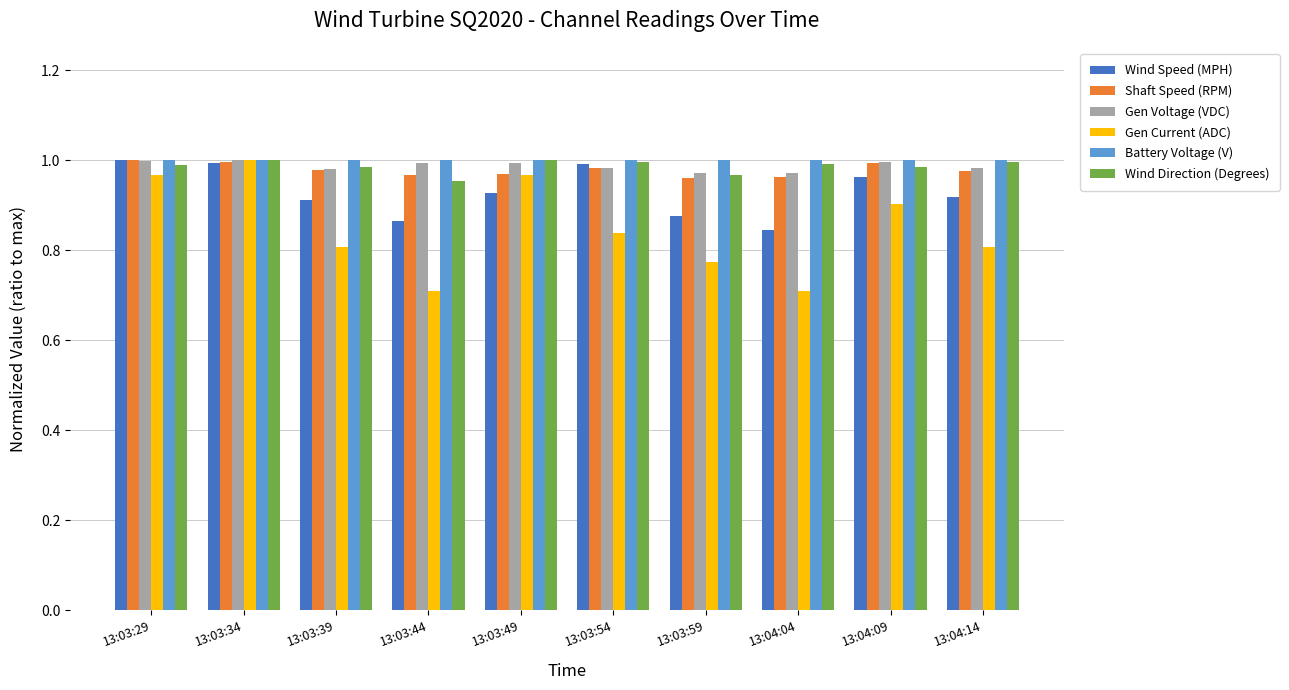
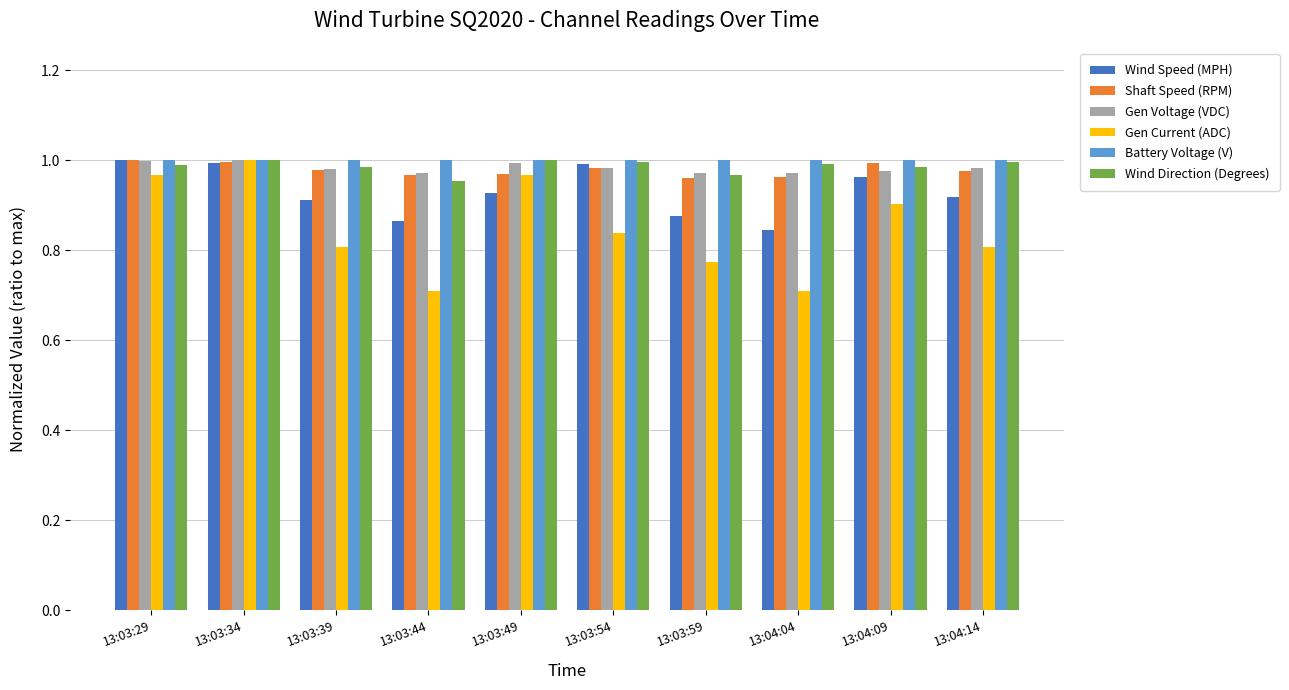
Gen Voltage (VDC), 13:03:44: 0.99 -> 0.97
Gen Voltage (VDC), 13:04:09: 1.00 -> 0.98
